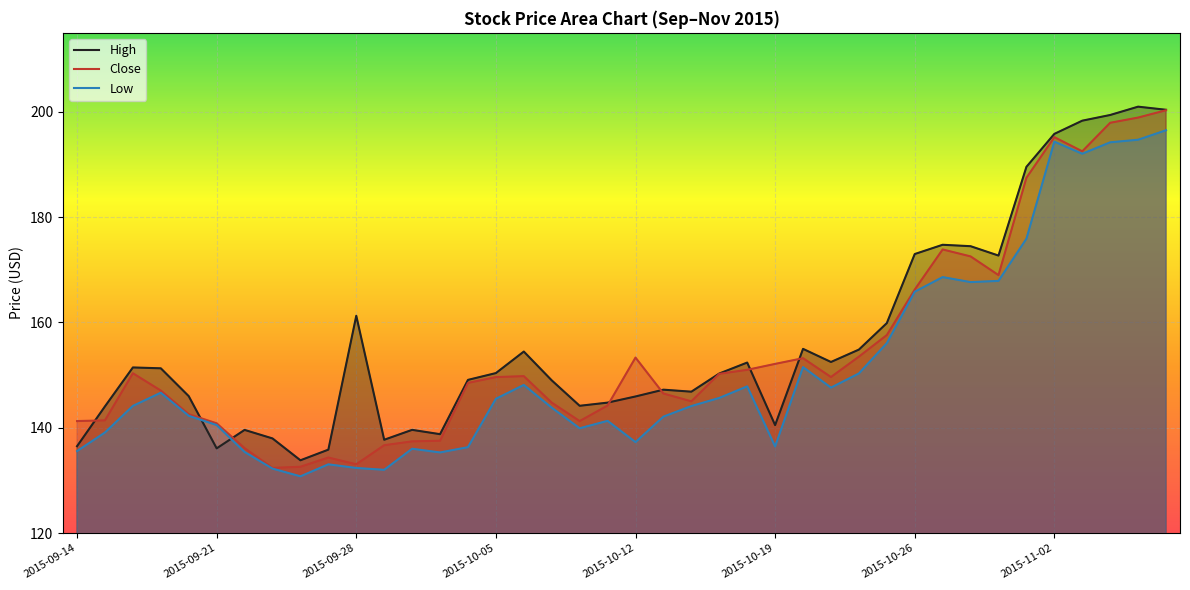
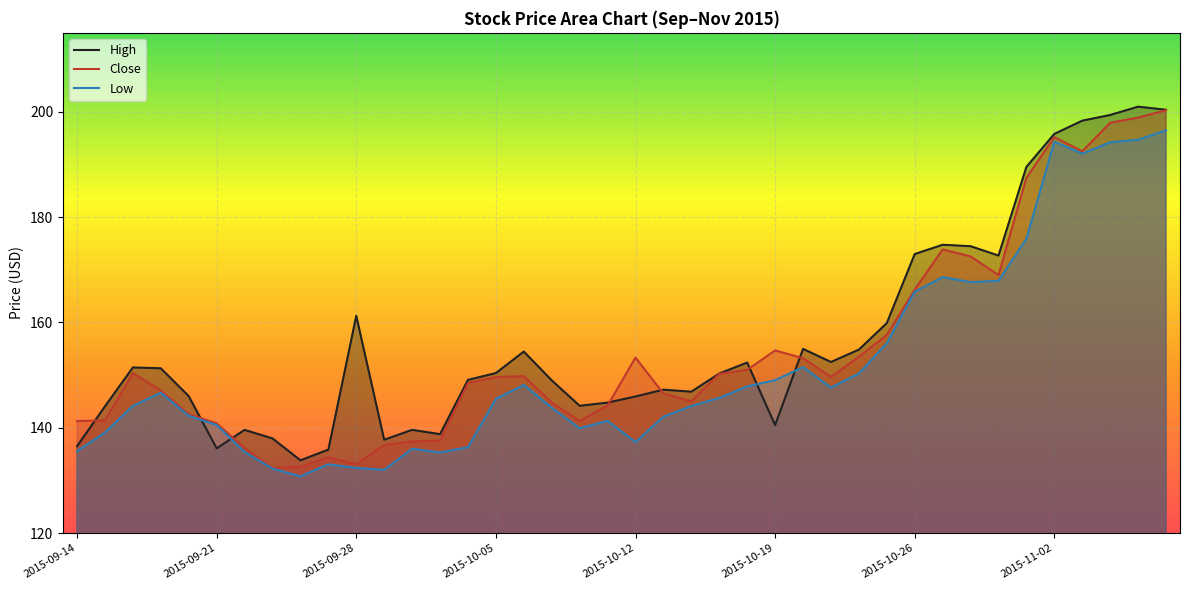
Close, 2015-10-19: 152 -> 155
Low, 2015-10-19: 136 -> 149
